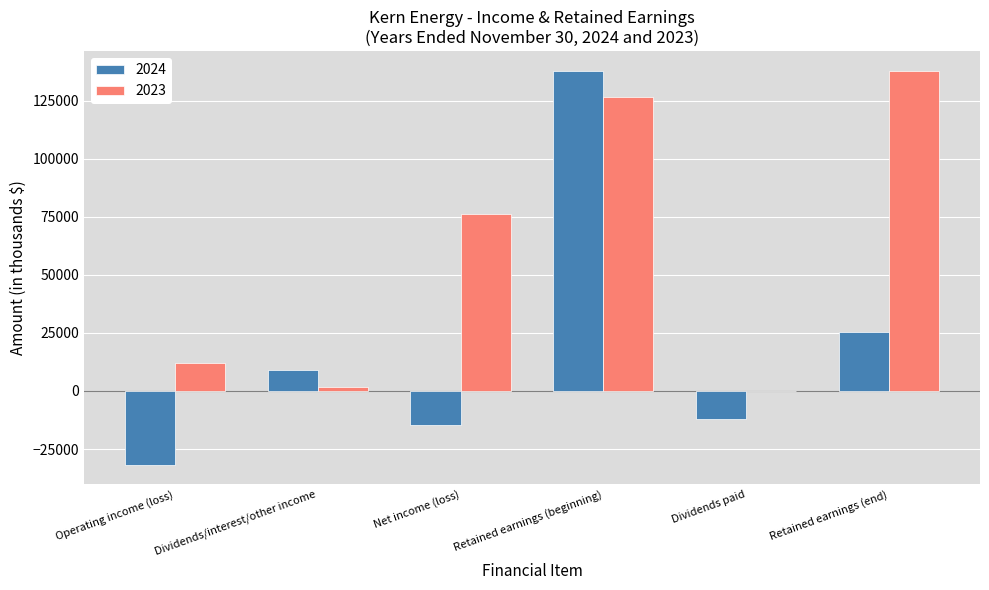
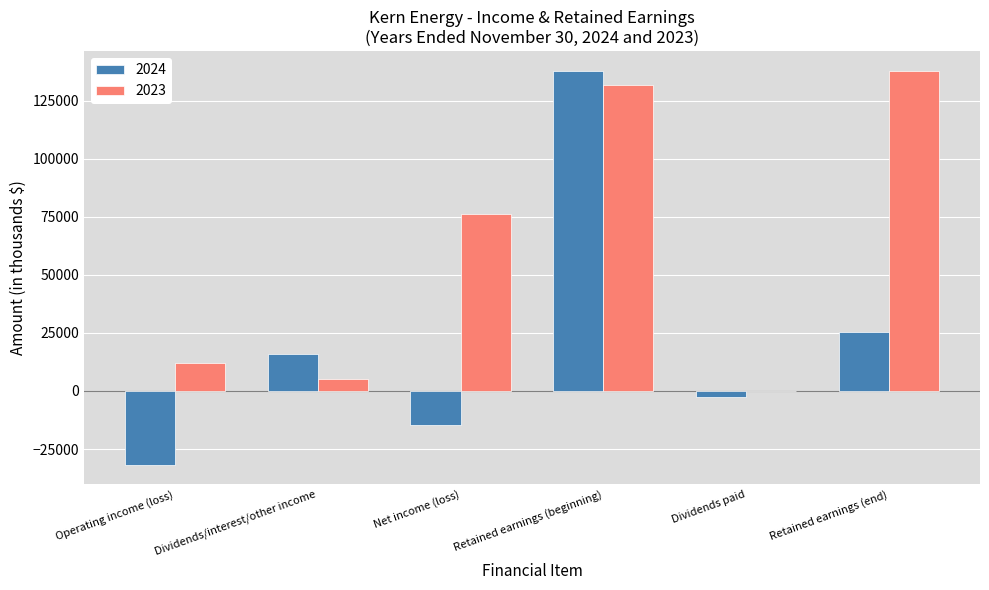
2024, Dividends/interest/other income: 9000 -> 16000
2023, Dividends/interest/other income: 2000 -> 5000
2023, Retained earnings (beginning): 127000 -> 132000
2024, Dividends paid: -12000 -> -2000
